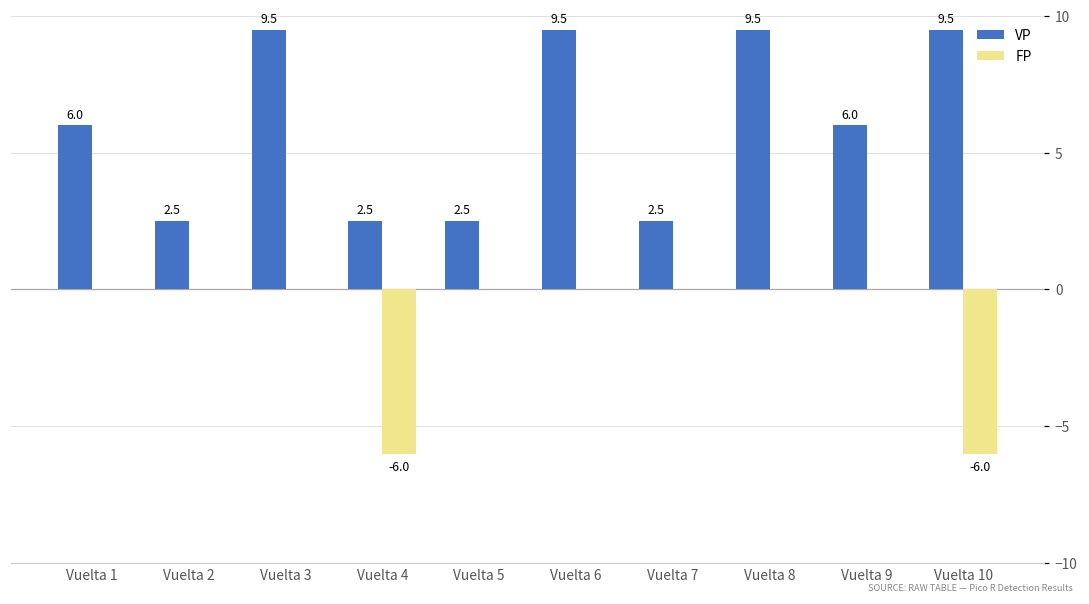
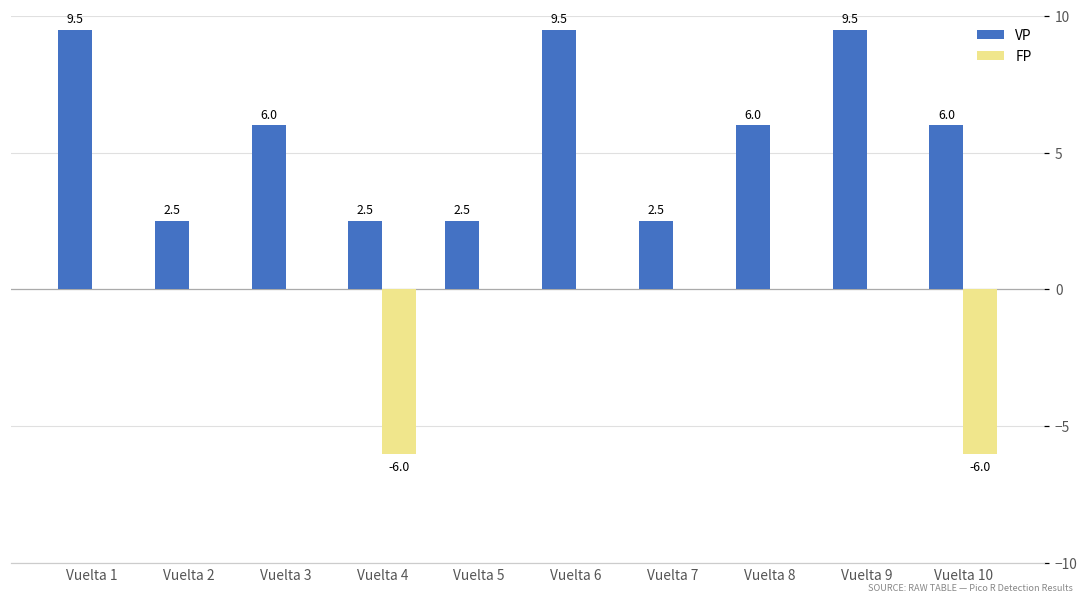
VP, Vuelta 1: 6.0 -> 9.5
VP, Vuelta 3: 9.5 -> 6.0
VP, Vuelta 8: 9.5 -> 6.0
VP, Vuelta 9: 6.0 -> 9.5
VP, Vuelta 10: 9.5 -> 6.0
